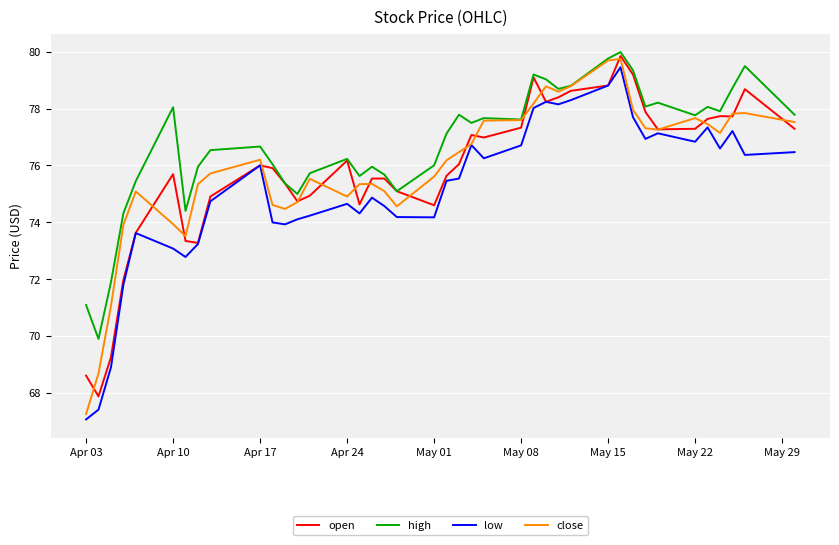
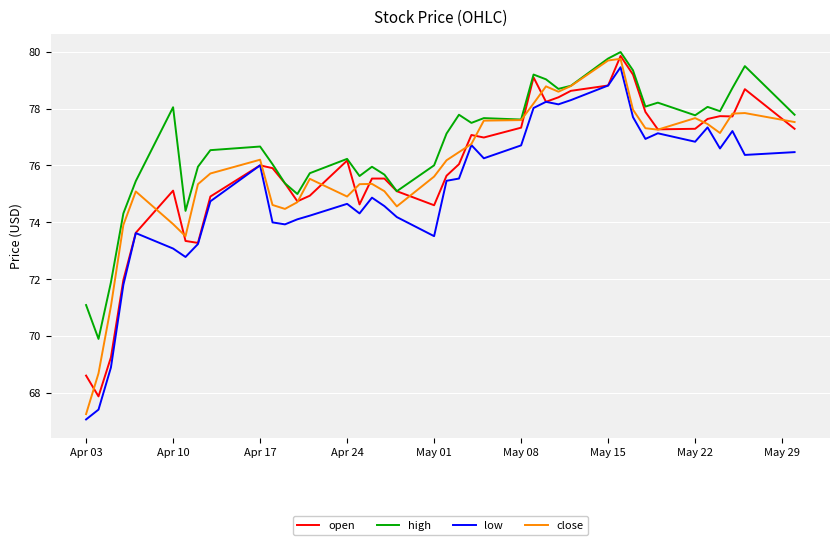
open, Apr 10: 75.7 -> 75.1
low, May 01: 74.2 -> 73.5
